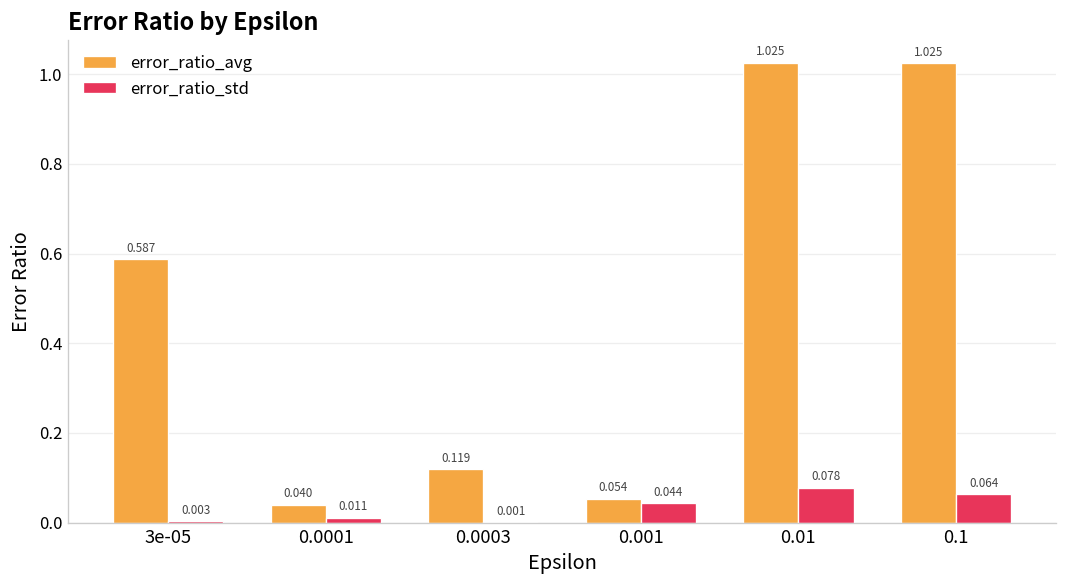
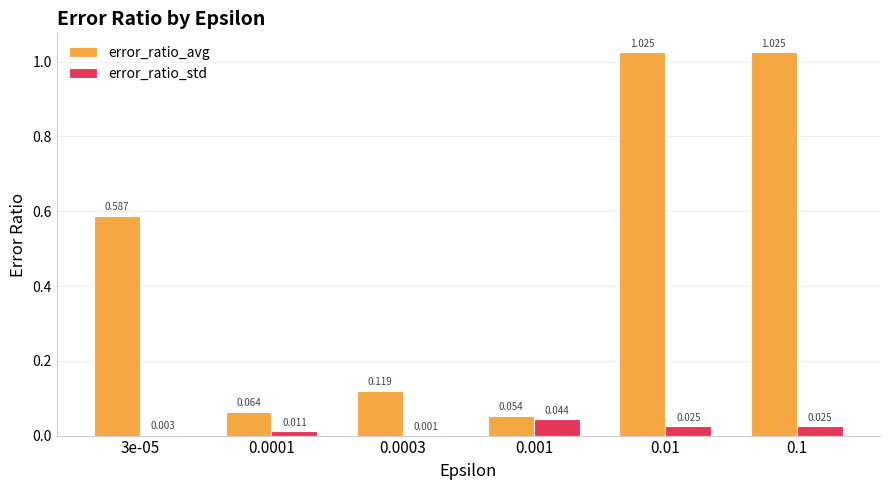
error_ratio_avg, 0.0001: 0.040 -> 0.064
error_ratio_std, 0.01: 0.078 -> 0.025
error_ratio_std, 0.1: 0.064 -> 0.025
